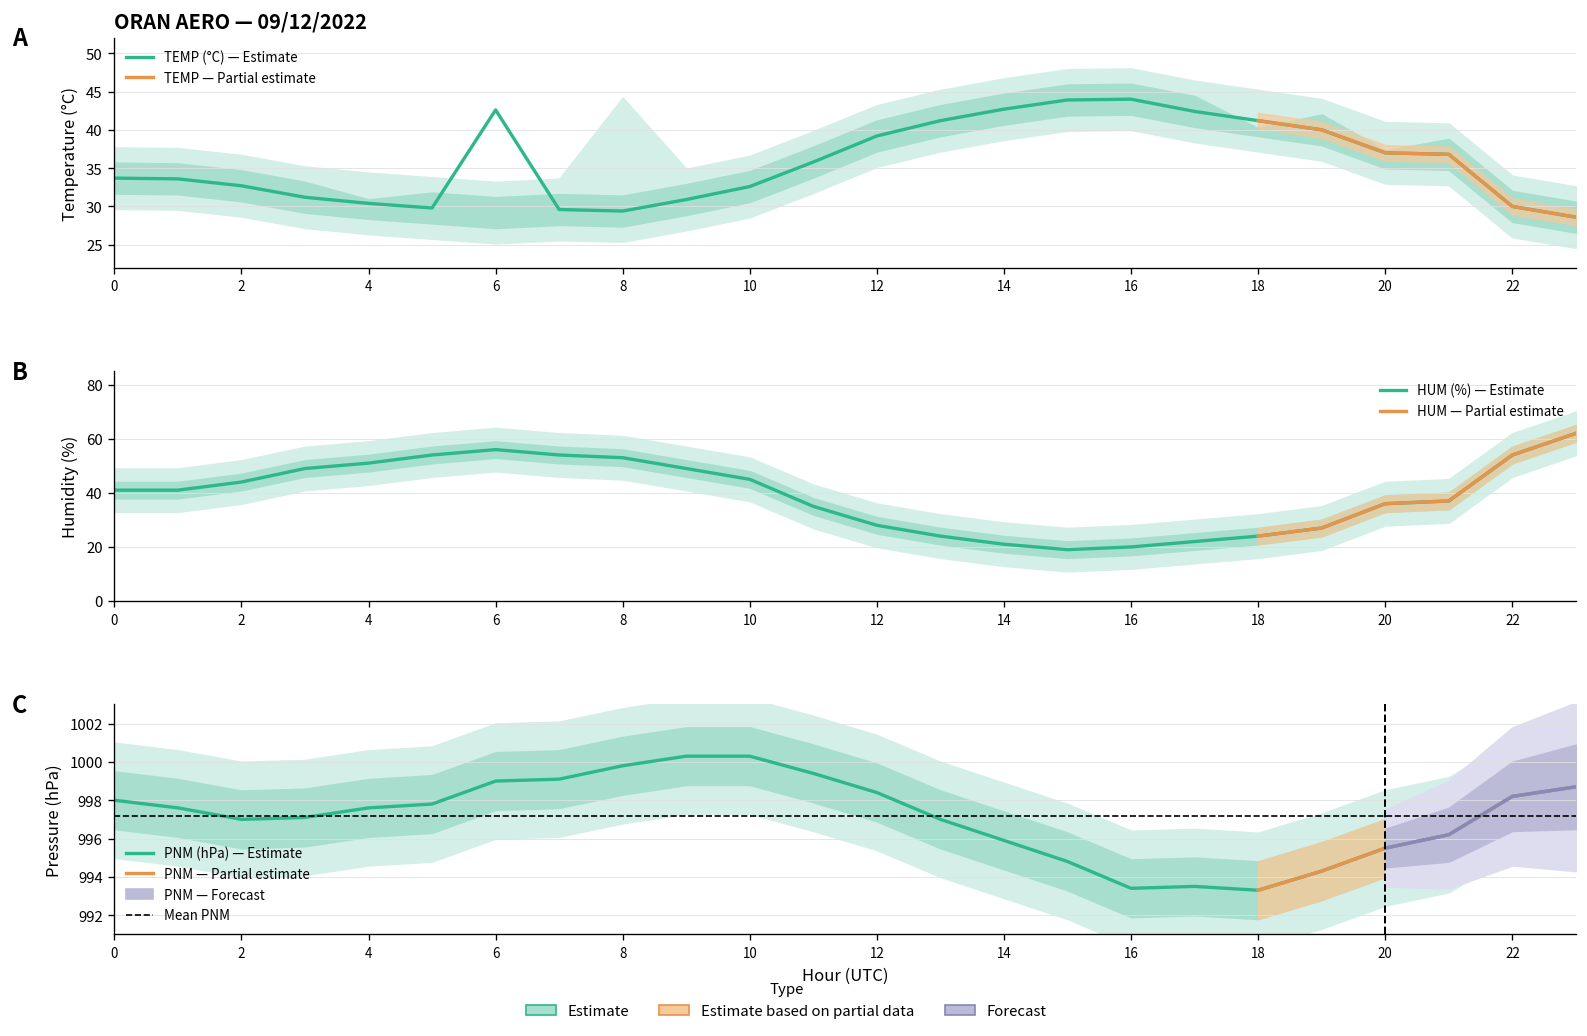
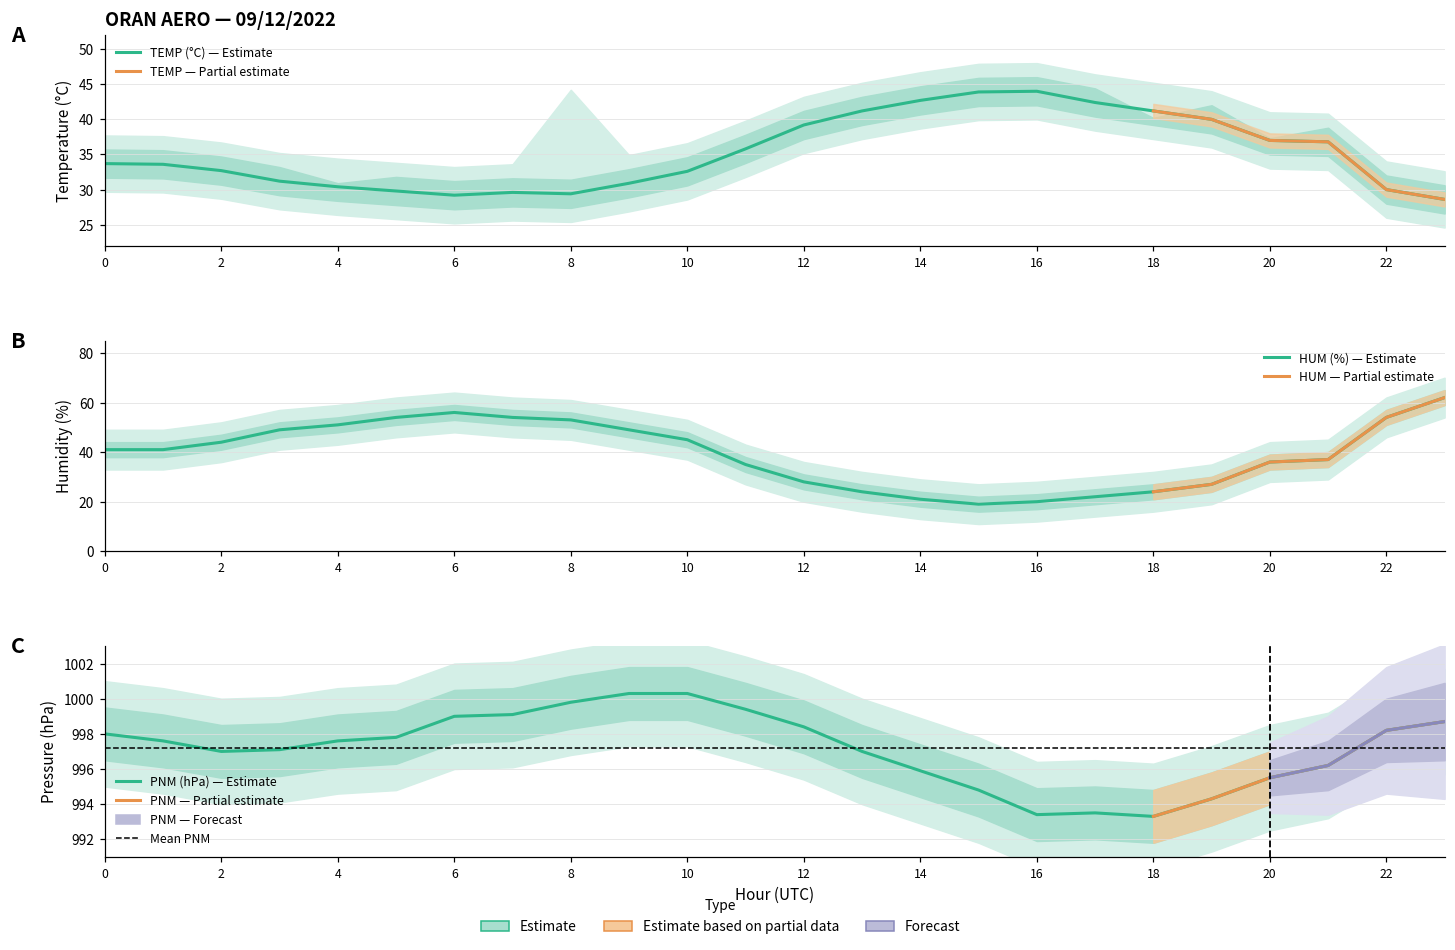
ORAN AERO — 09/12/2022, TEMP (°C) — Estimate, 6: 43 -> 29
